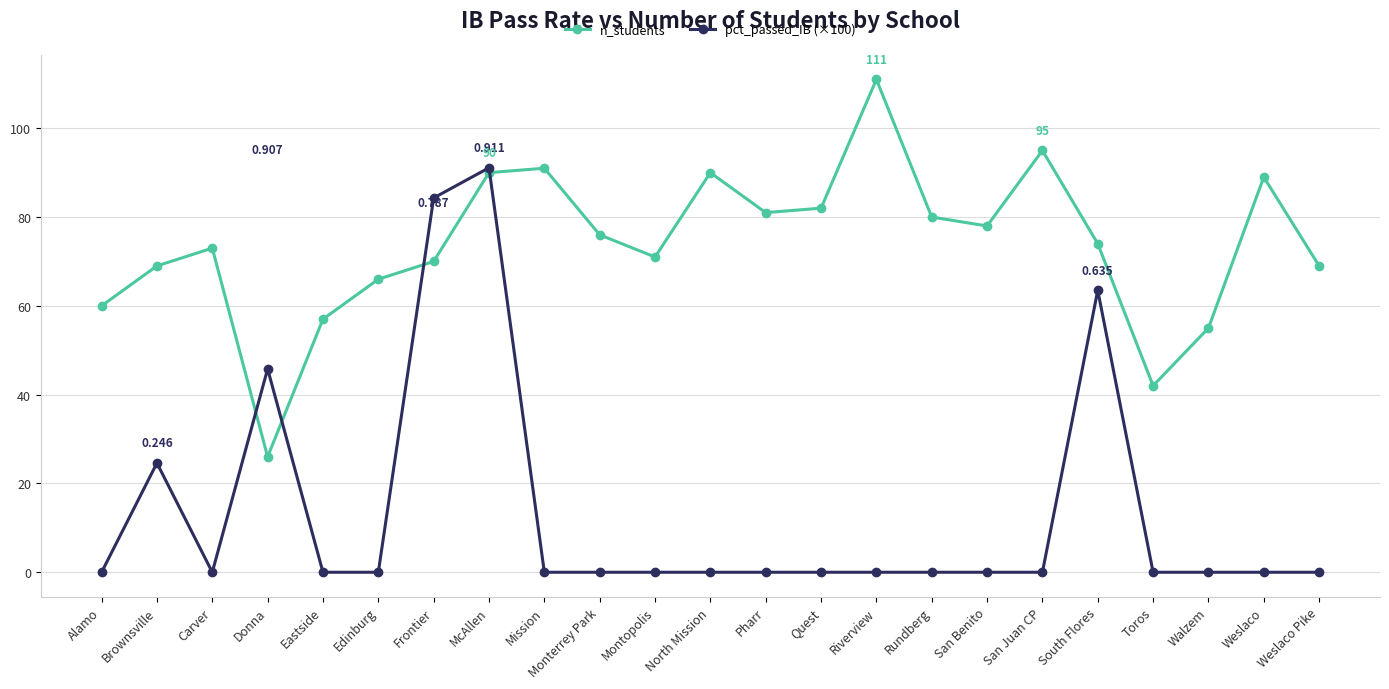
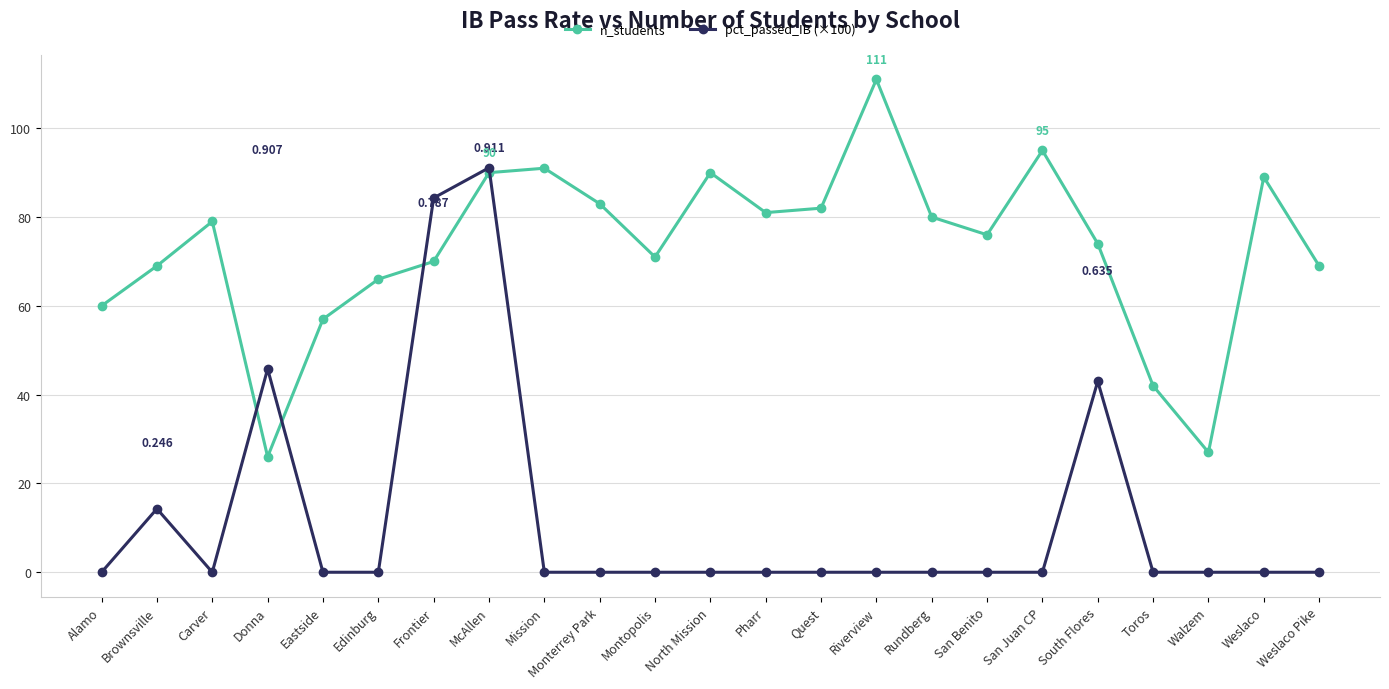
pct_passed_IB (×100), Brownsville: 25 -> 14
n_students, Carver: 73 -> 79
n_students, Monterrey Park: 76 -> 83
n_students, San Benito: 78 -> 76
pct_passed_IB (×100), South Flores: 64 -> 43
n_students, Walzem: 55 -> 27
